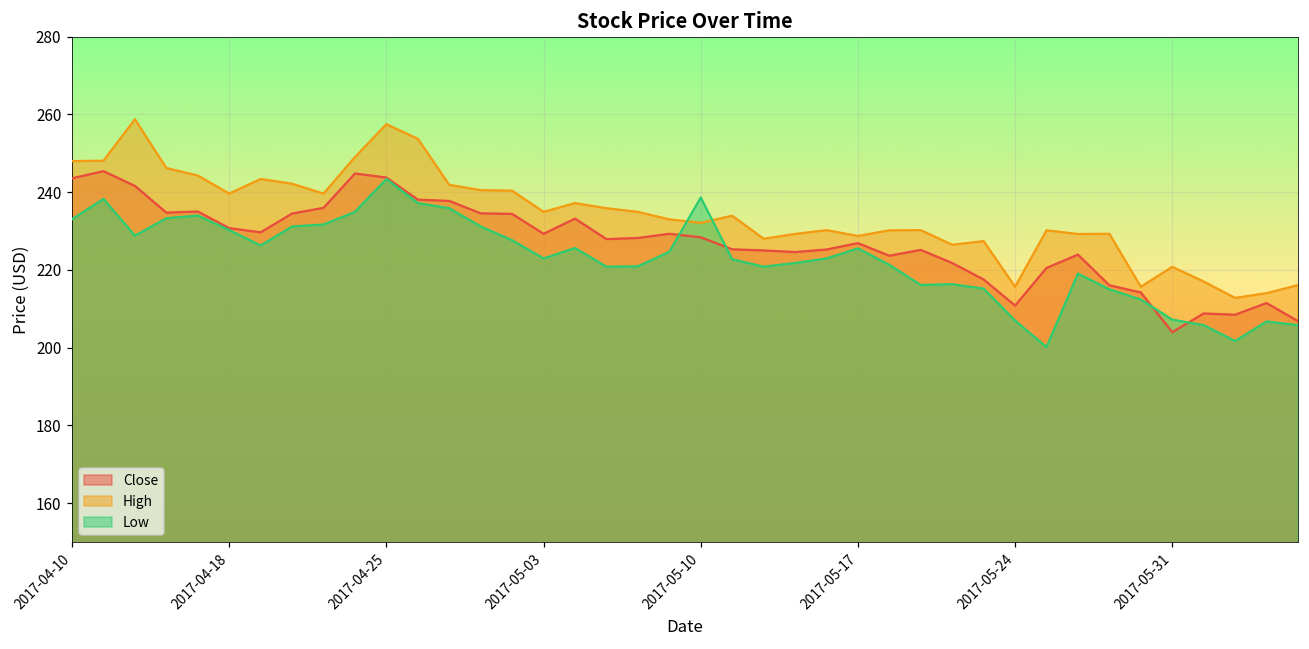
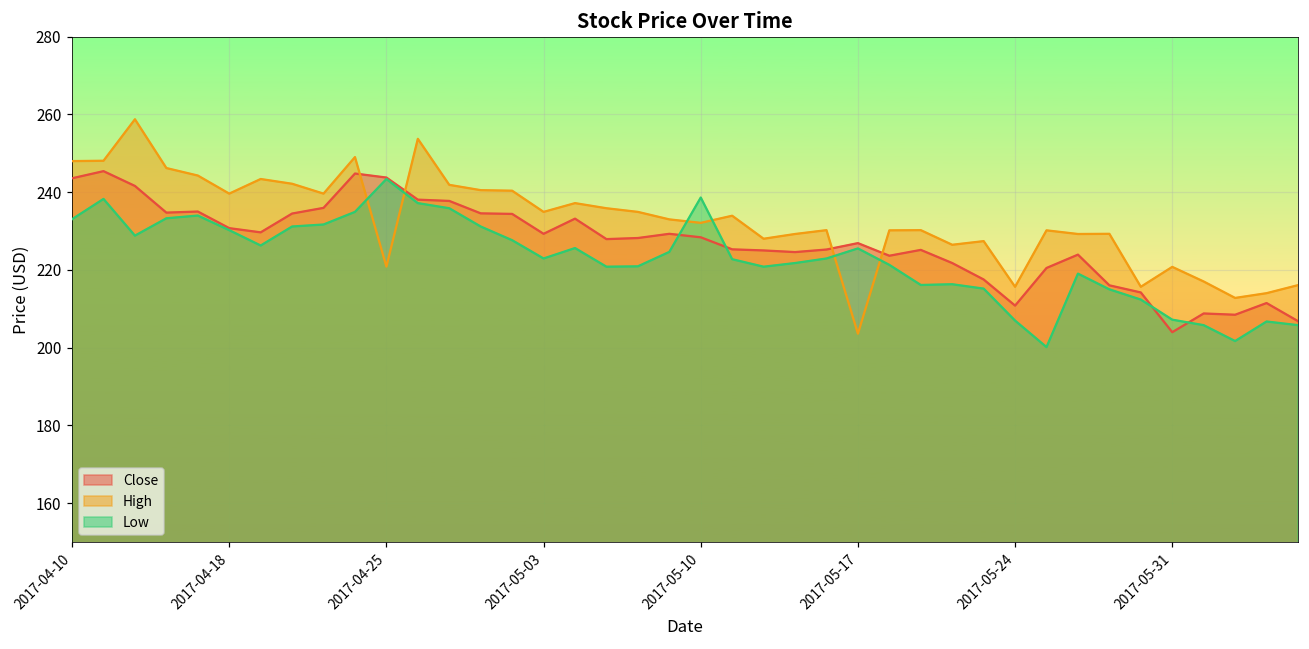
High, 2017-04-25: 257 -> 221
High, 2017-05-17: 229 -> 204
